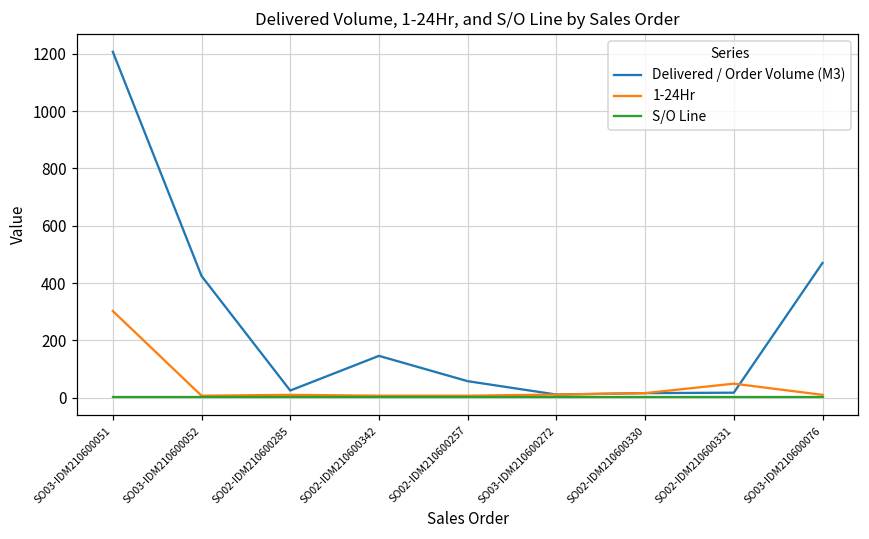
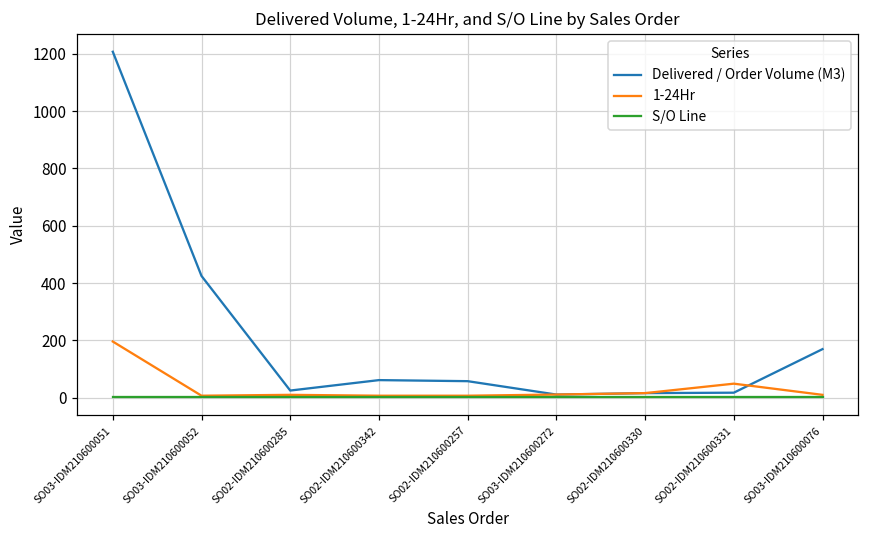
1-24Hr, SO03-IDM210600051: 300 -> 200
Delivered / Order Volume (M3), SO02-IDM210600342: 150 -> 60
Delivered / Order Volume (M3), SO03-IDM210600076: 470 -> 170
